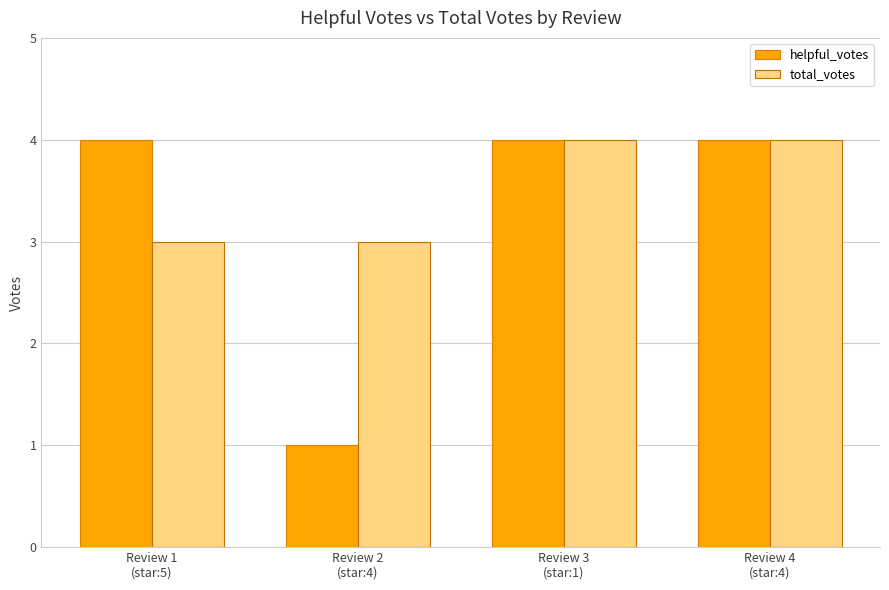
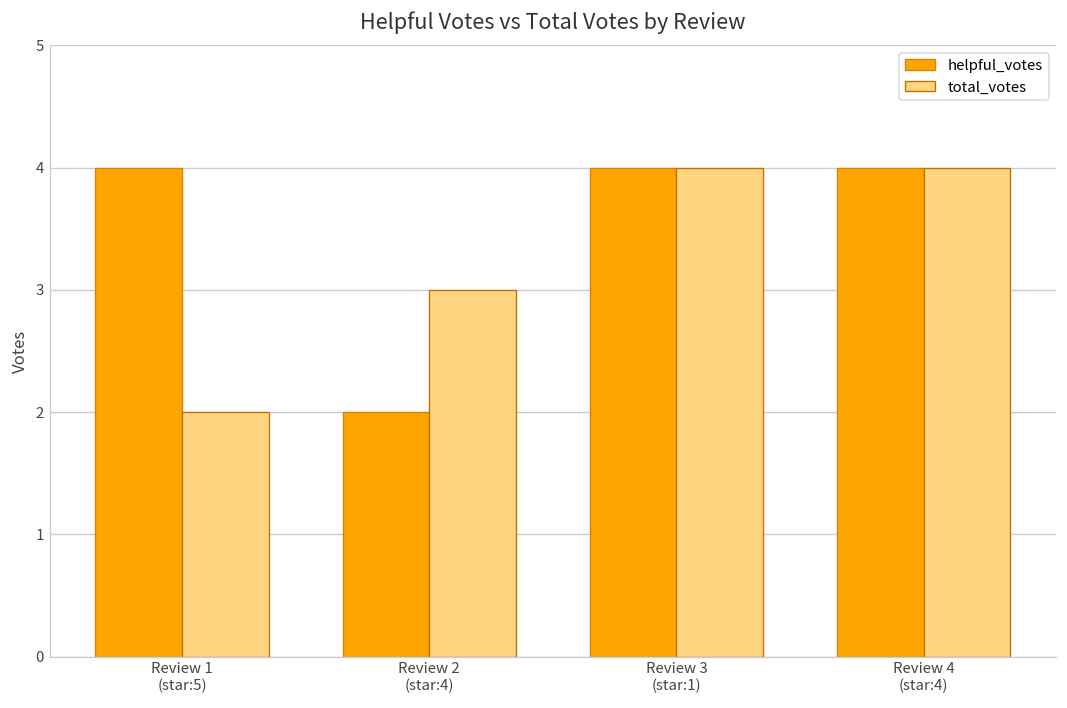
total_votes, Review 1 (star:5): 3 -> 2
helpful_votes, Review 2 (star:4): 1 -> 2
